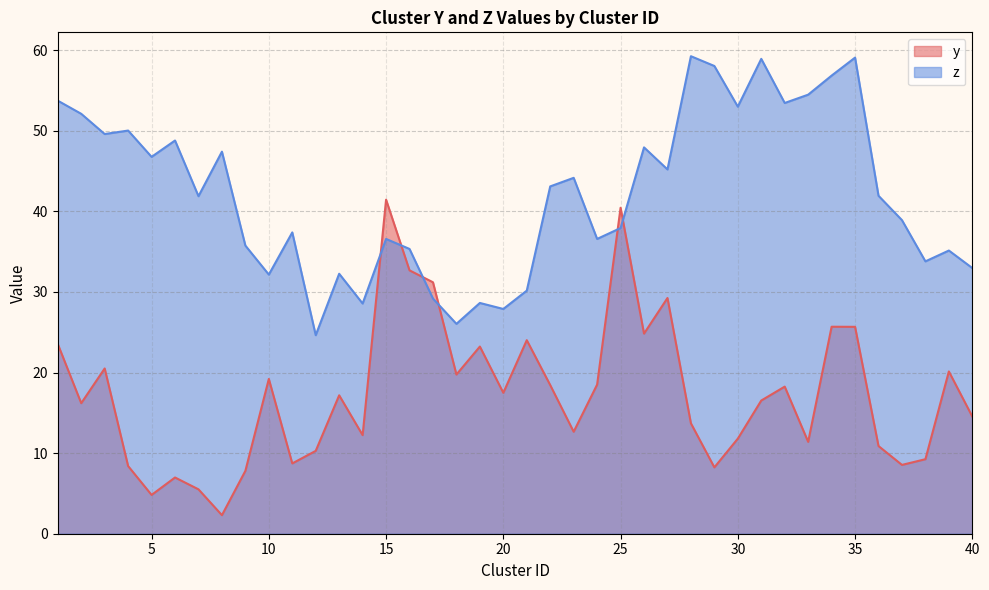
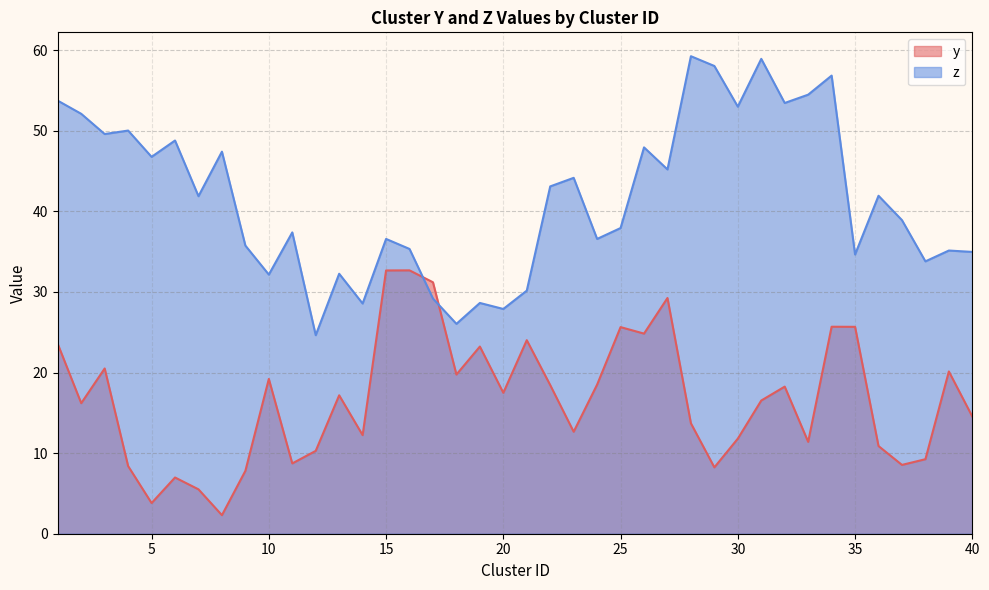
y, 5: 5 -> 4
y, 15: 41 -> 33
y, 25: 40 -> 26
z, 35: 59 -> 35
z, 40: 33 -> 35
